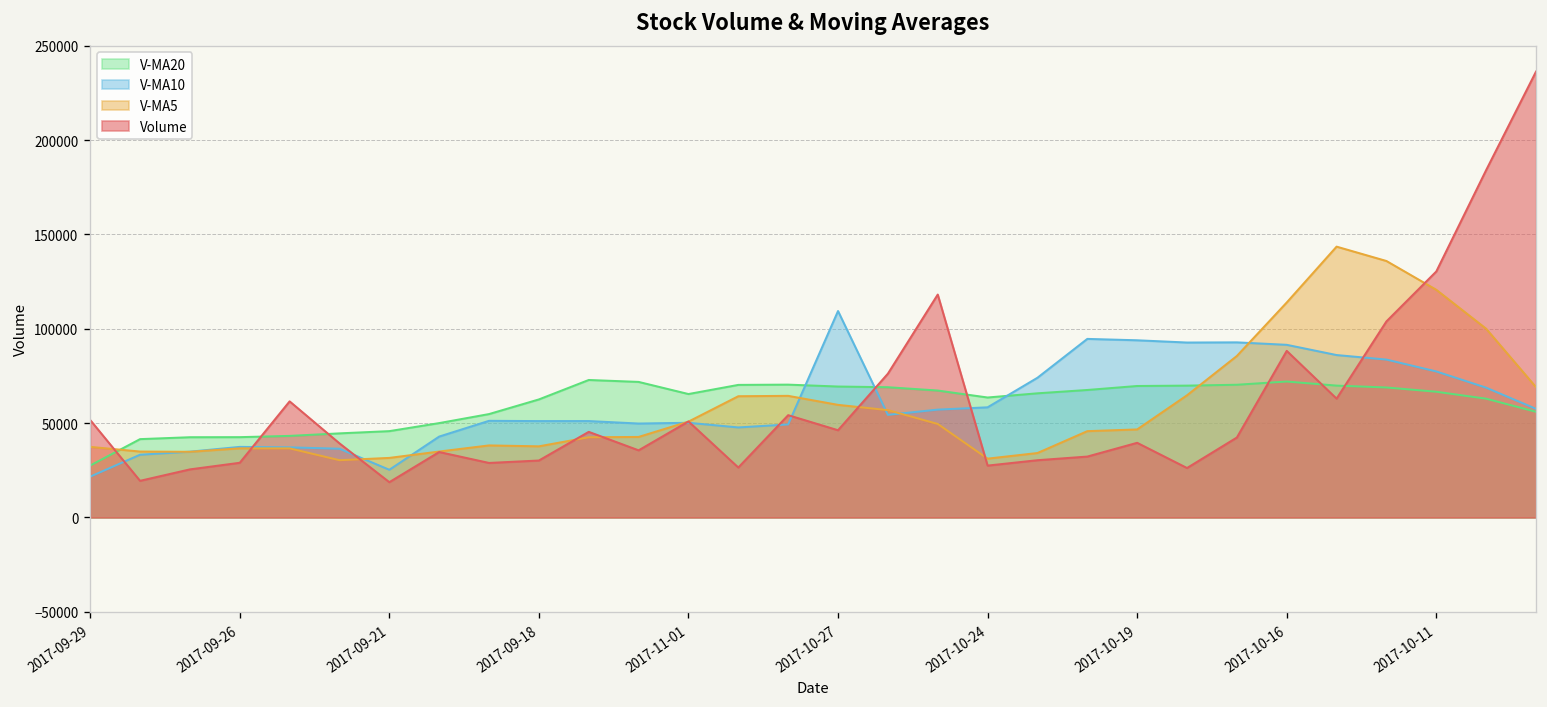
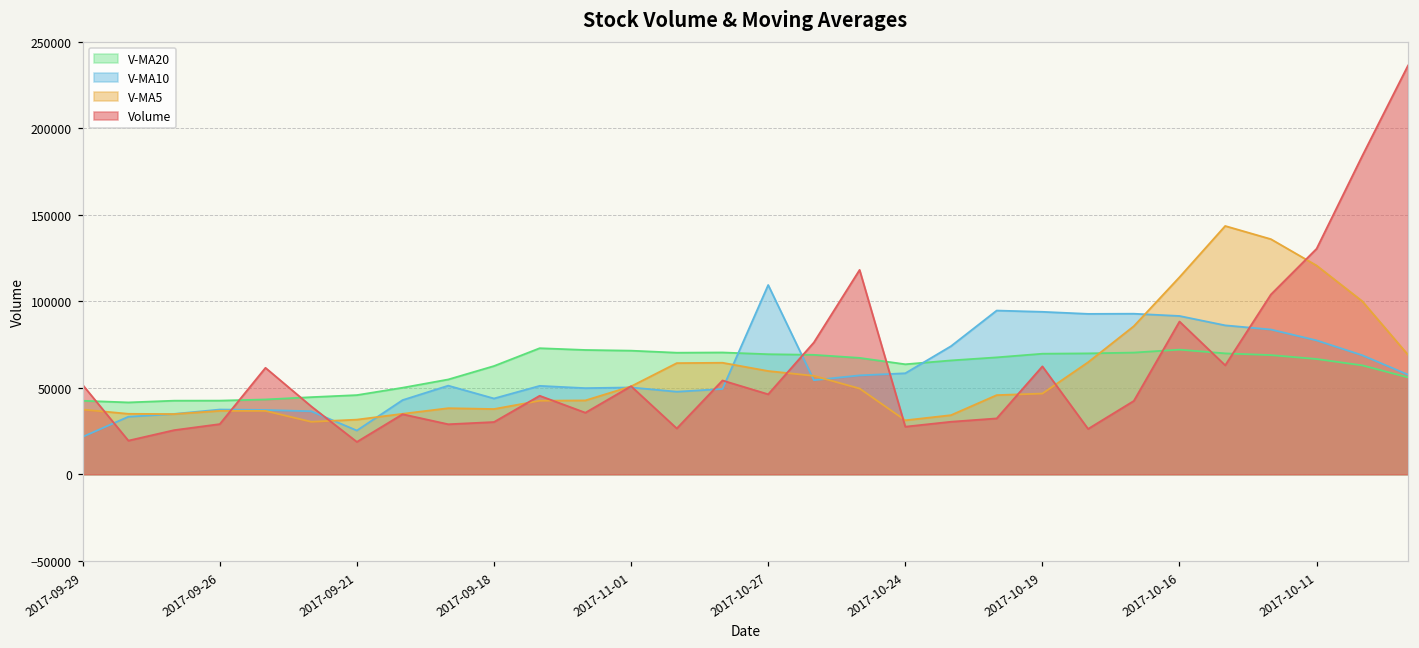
V-MA20, 2017-09-29: 28000 -> 42000
V-MA10, 2017-09-18: 51000 -> 44000
V-MA20, 2017-11-01: 65000 -> 71000
Volume, 2017-10-19: 40000 -> 62000
